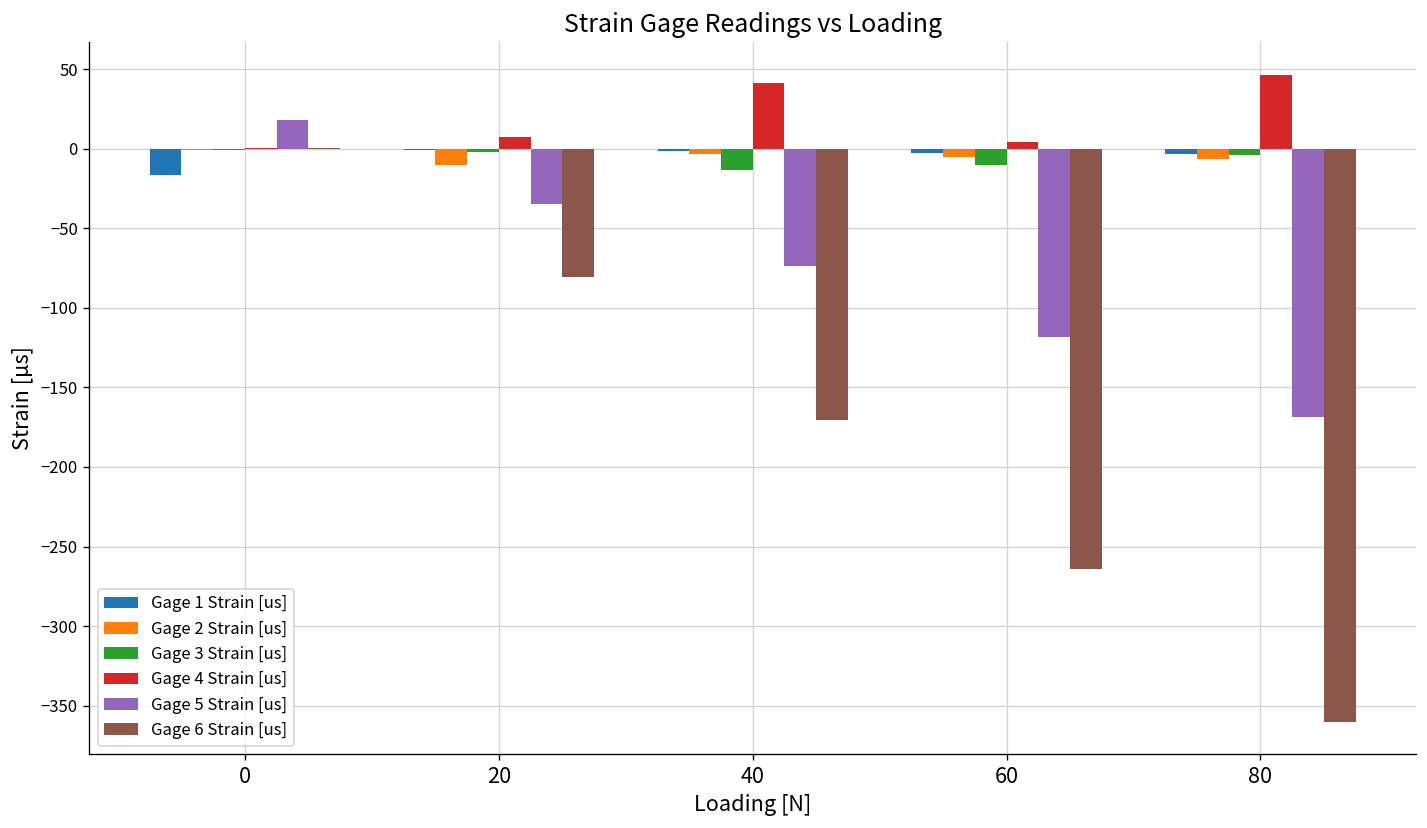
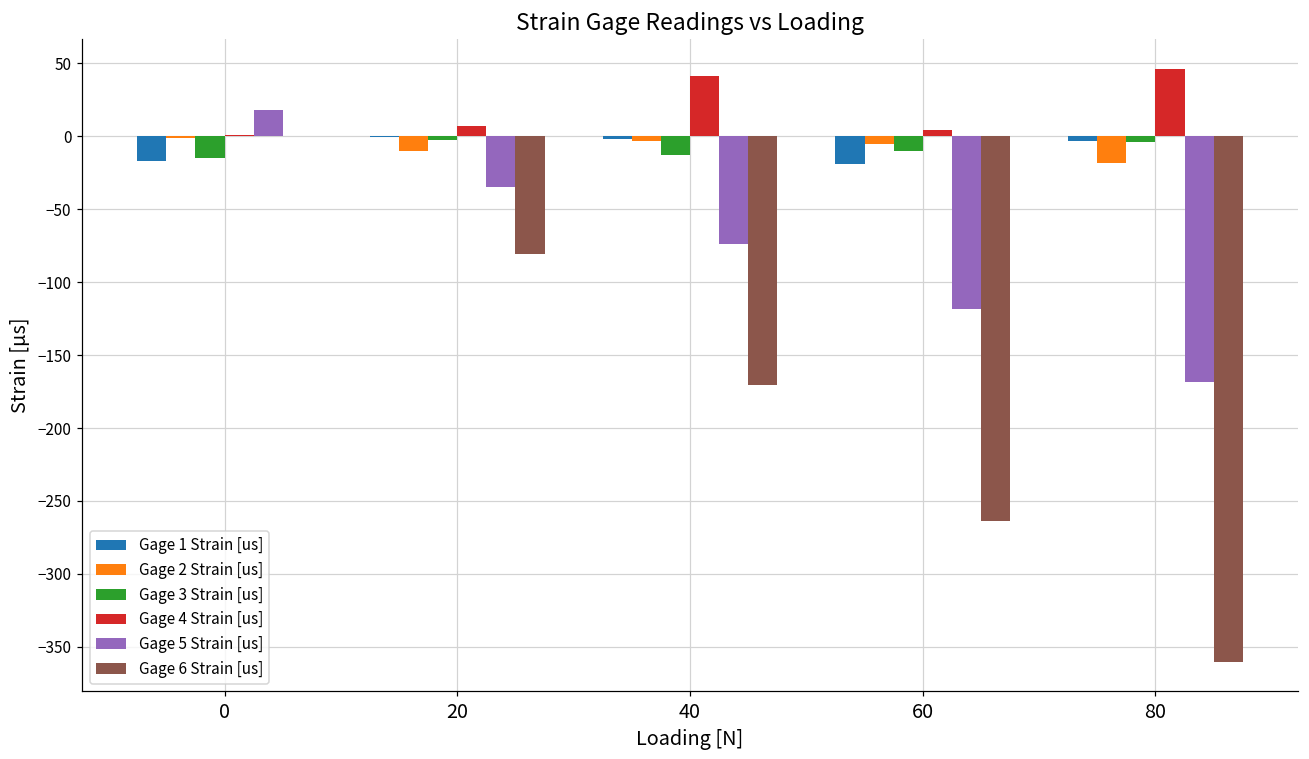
Gage 3 Strain [us], 0: -1 -> -15
Gage 1 Strain [us], 60: -3 -> -19
Gage 2 Strain [us], 80: -6 -> -19
